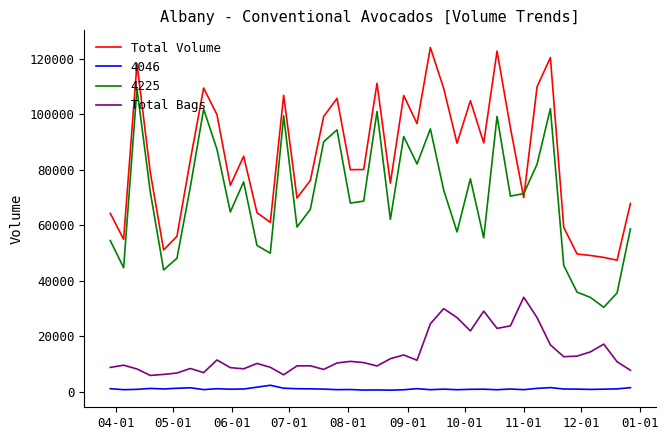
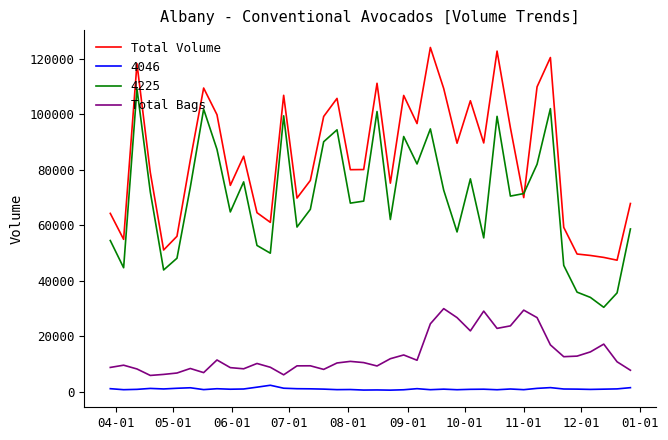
Total Bags, 11-01: 34000 -> 29000
